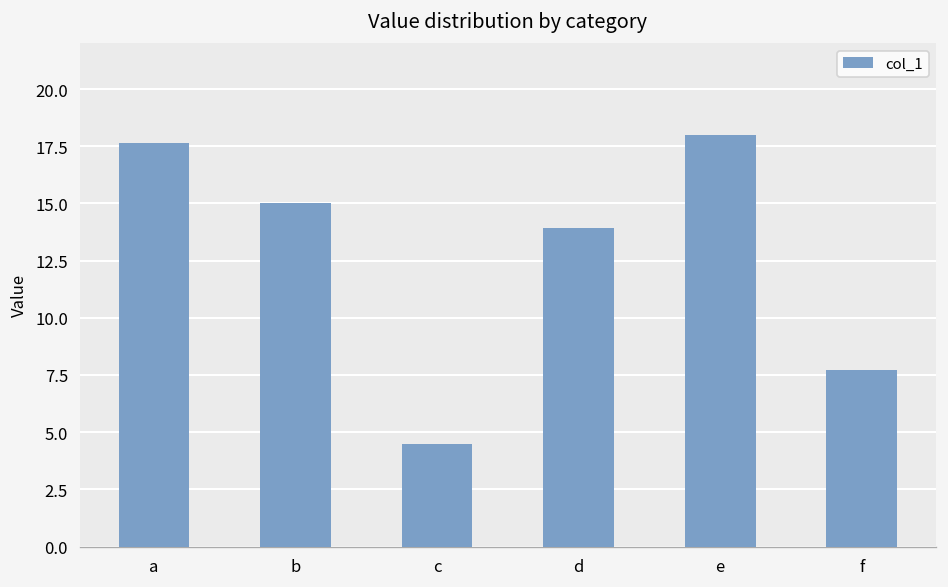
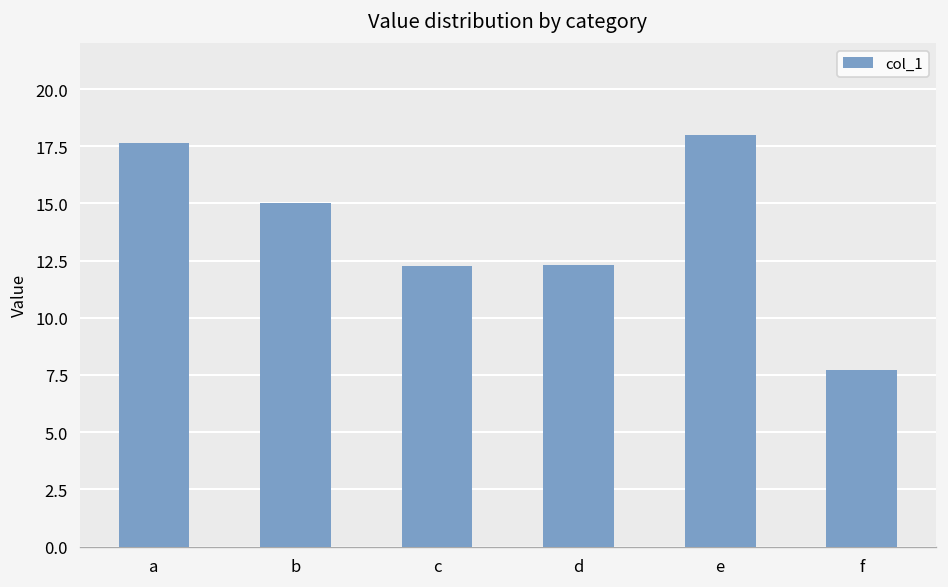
c: 4.5 -> 12.2
d: 13.9 -> 12.3
